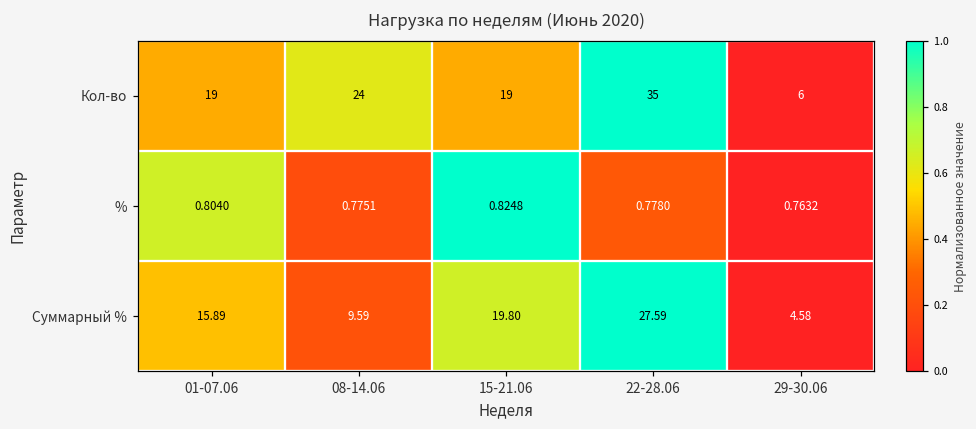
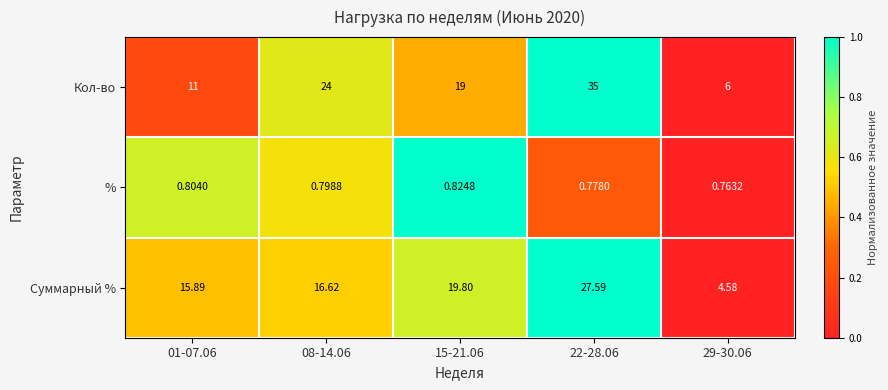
Кол-во, 01-07.06: 19 -> 11
%, 08-14.06: 0.7751 -> 0.7988
Суммарный %, 08-14.06: 9.59 -> 16.62
